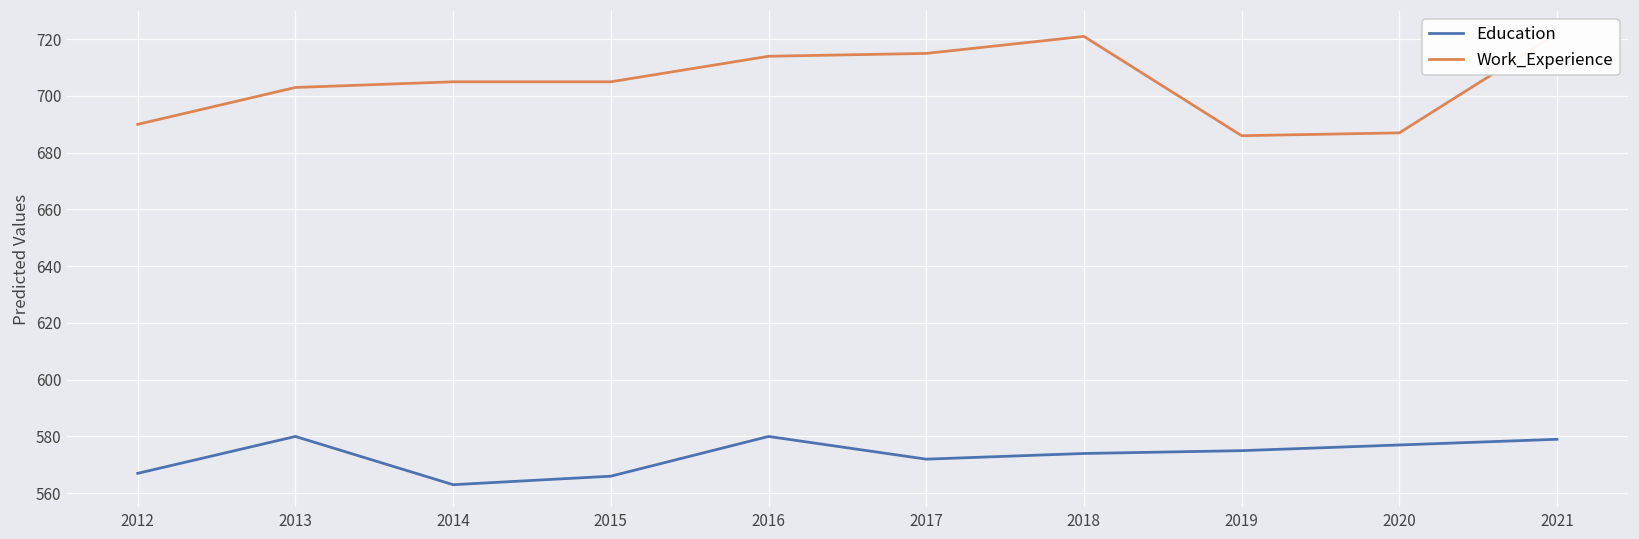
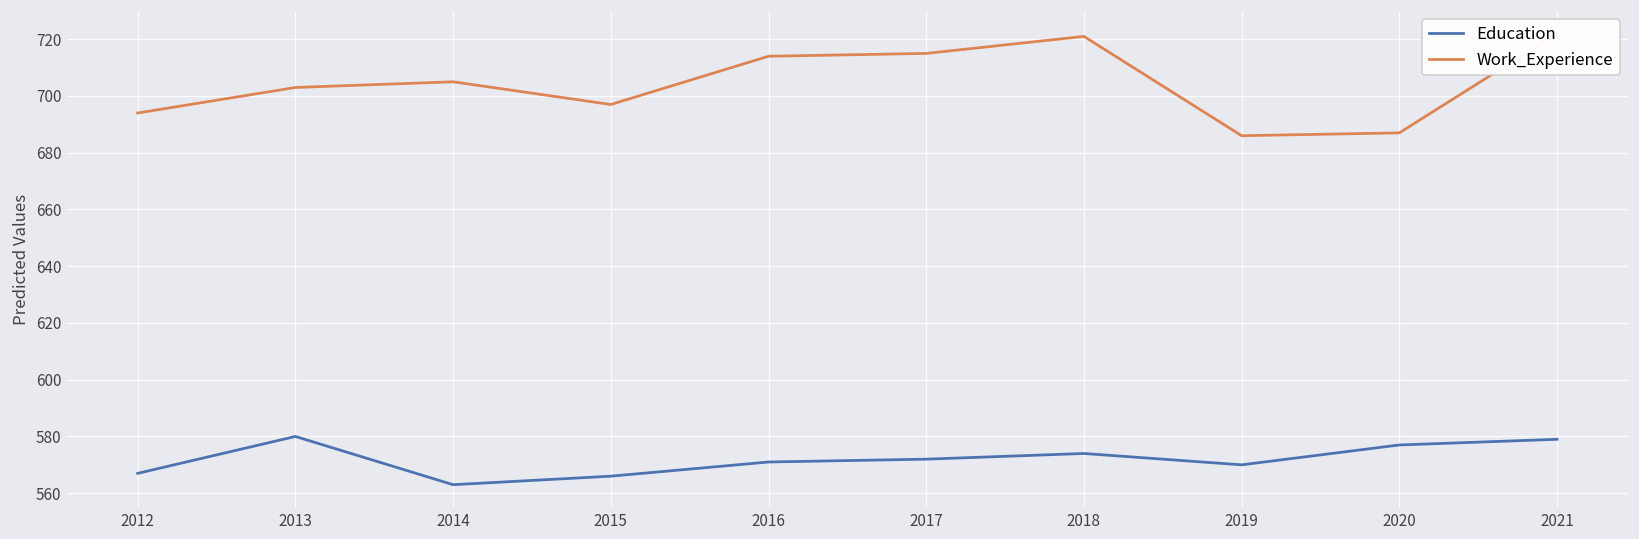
Work_Experience, 2012: 690 -> 694
Work_Experience, 2015: 705 -> 697
Education, 2016: 580 -> 571
Education, 2019: 575 -> 570
